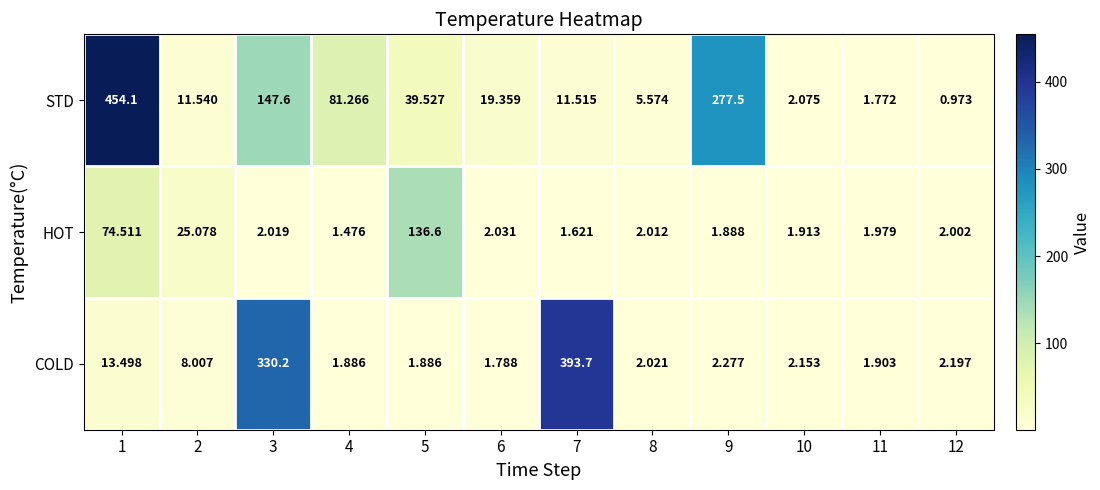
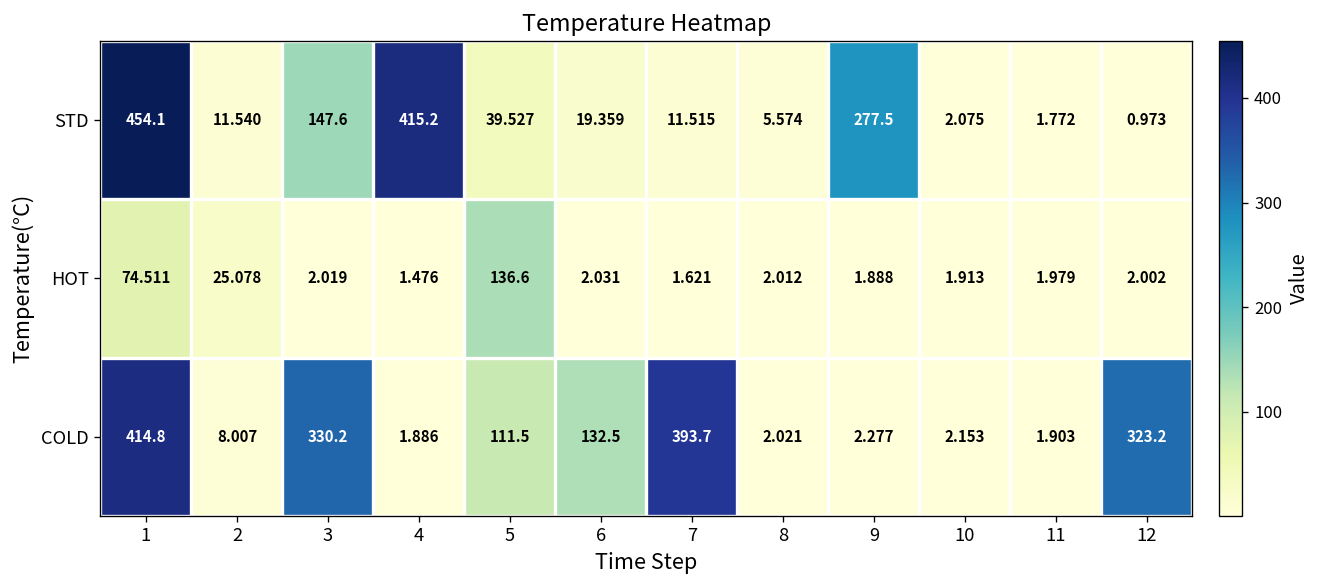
STD, 4: 81.266 -> 415.2
COLD, 1: 13.498 -> 414.8
COLD, 5: 1.886 -> 111.5
COLD, 6: 1.788 -> 132.5
COLD, 12: 2.197 -> 323.2
